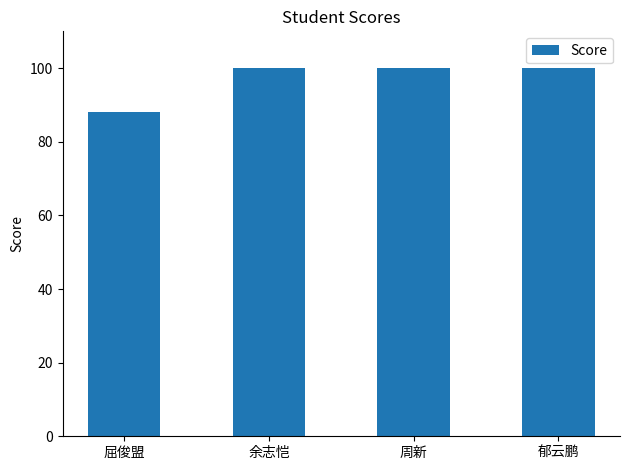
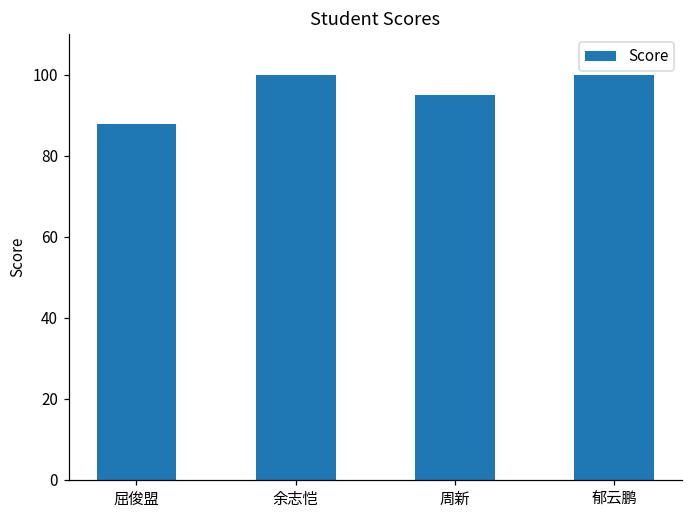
周新: 100 -> 95
